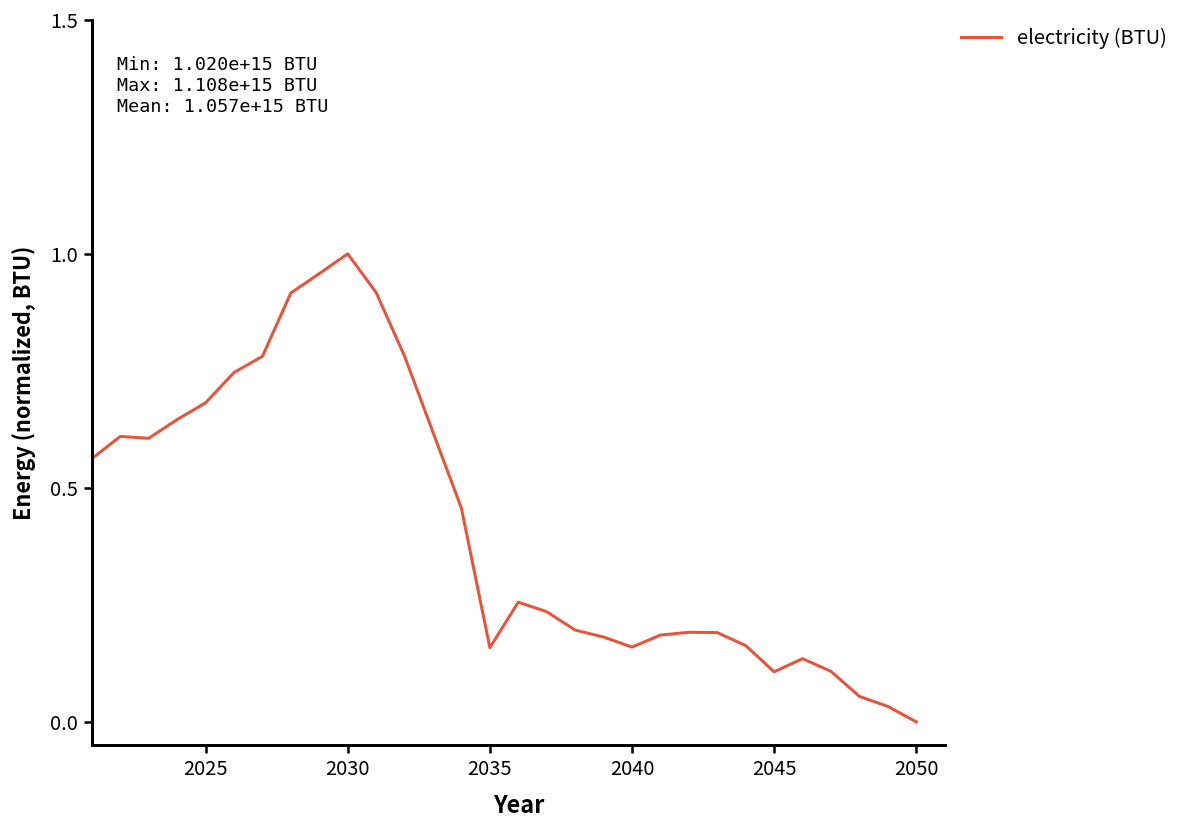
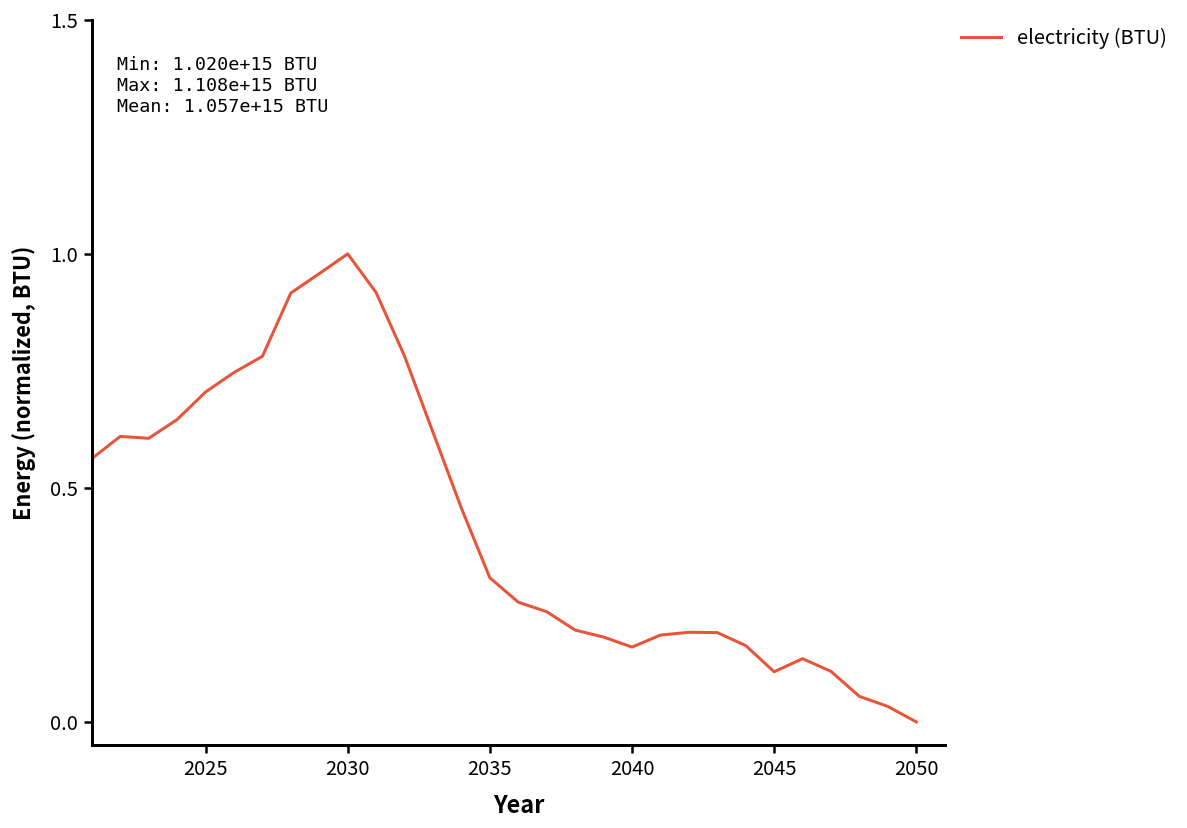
2025: 0.68 -> 0.70
2035: 0.16 -> 0.31
